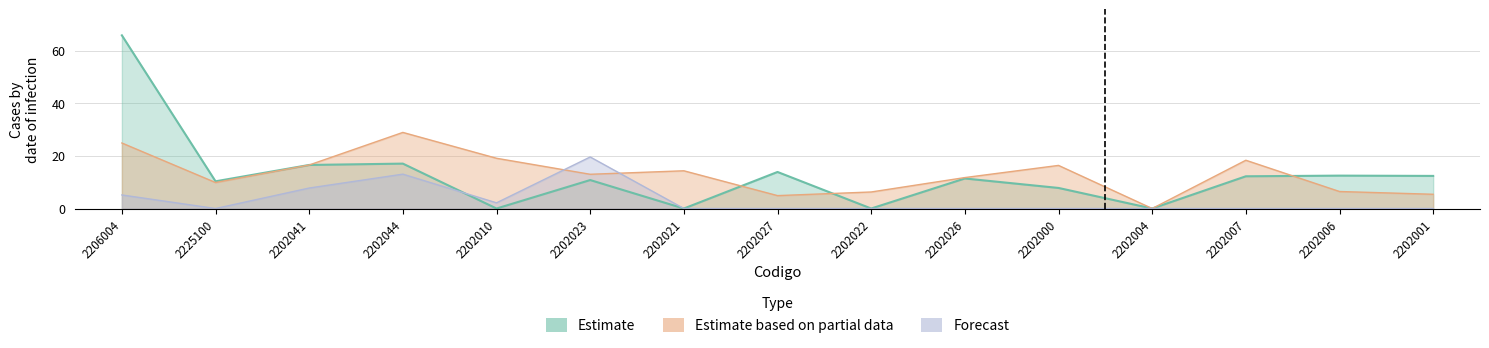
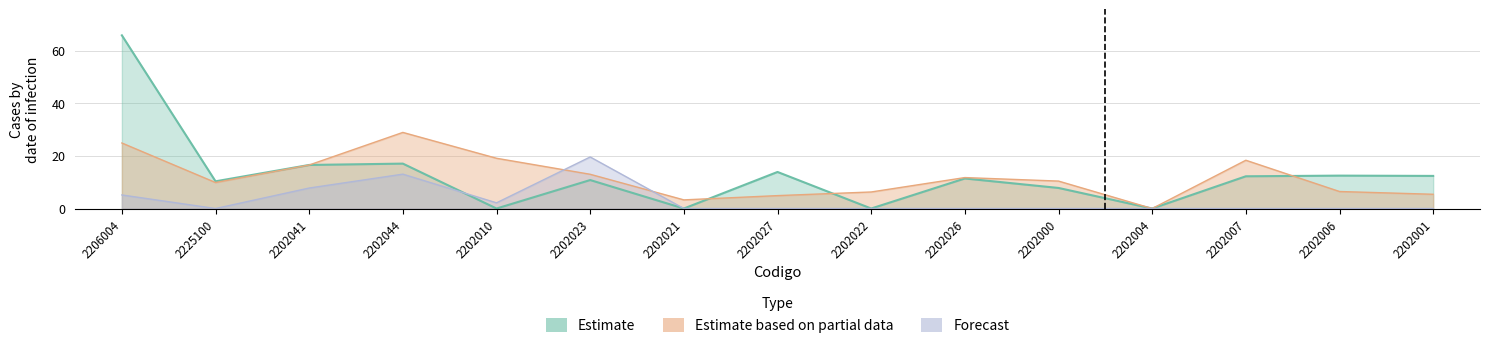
Estimate based on partial data, 2202021: 14 -> 3
Estimate based on partial data, 2202000: 16 -> 10
